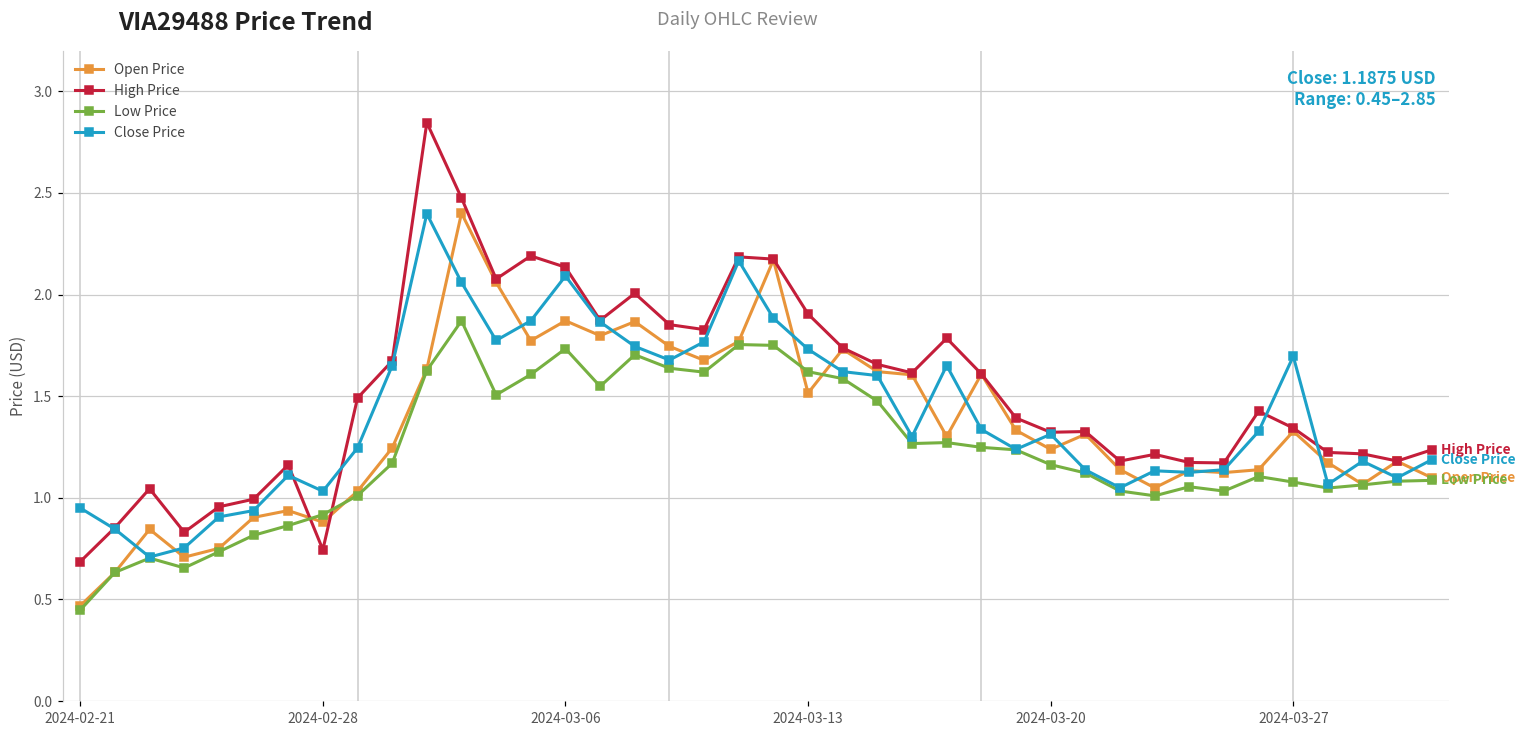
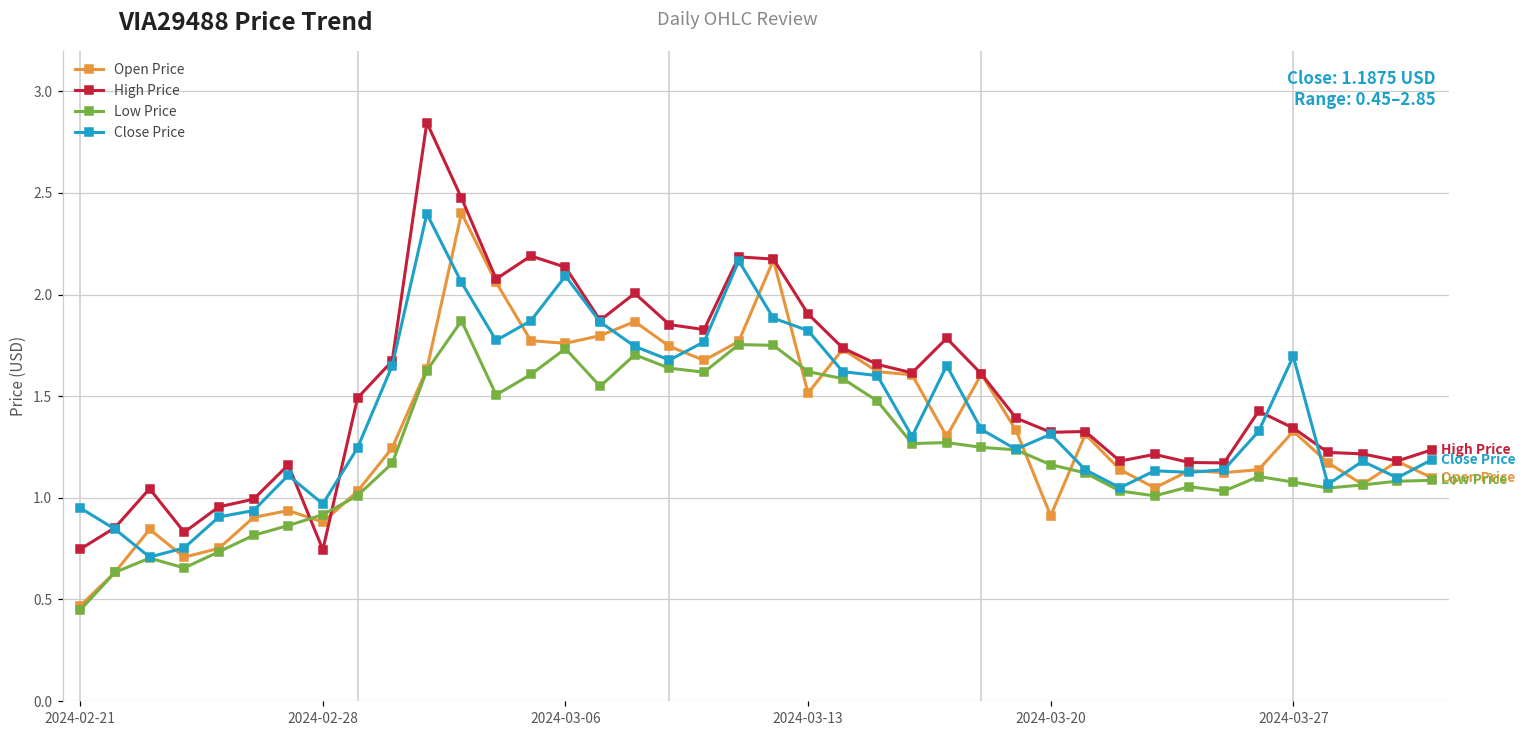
High Price, 2024-02-21: 0.69 -> 0.75
Close Price, 2024-02-28: 1.03 -> 0.97
Open Price, 2024-03-06: 1.87 -> 1.76
Close Price, 2024-03-13: 1.73 -> 1.82
Open Price, 2024-03-20: 1.24 -> 0.91
